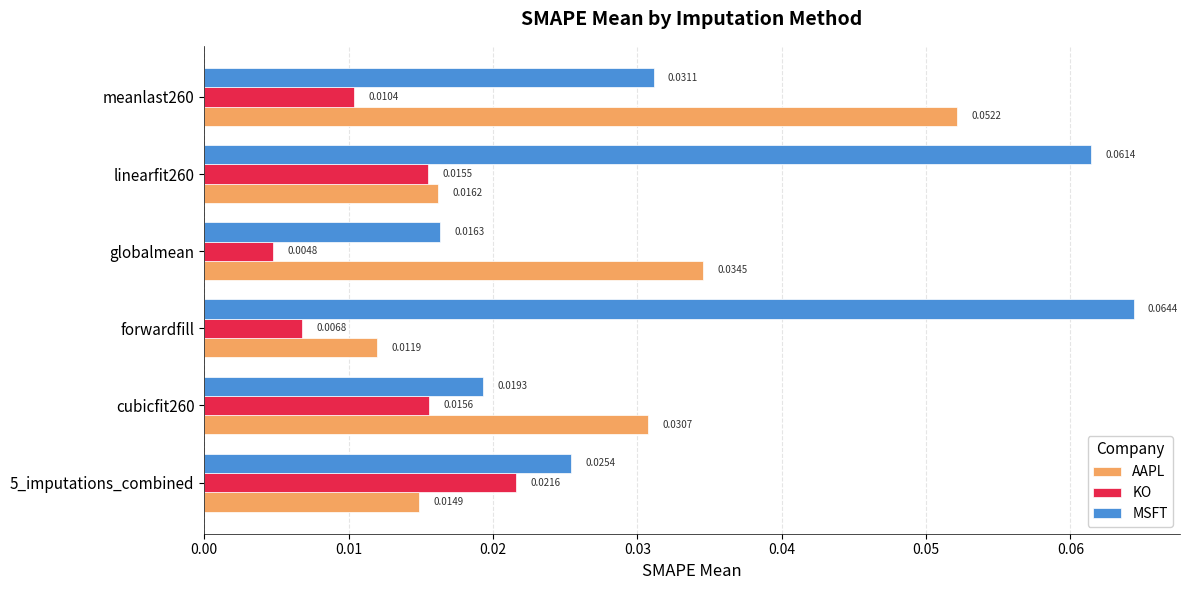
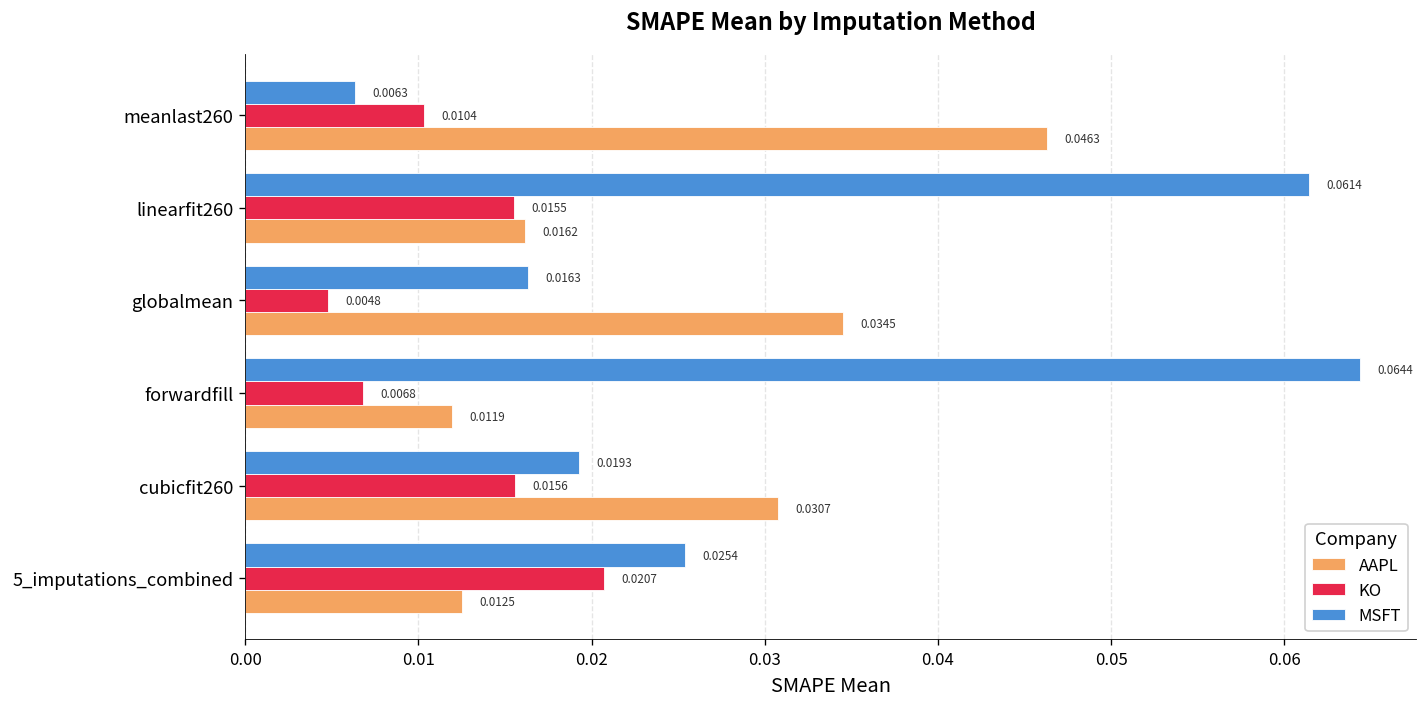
MSFT, meanlast260: 0.0311 -> 0.0063
AAPL, meanlast260: 0.0522 -> 0.0463
KO, 5_imputations_combined: 0.0216 -> 0.0207
AAPL, 5_imputations_combined: 0.0149 -> 0.0125
